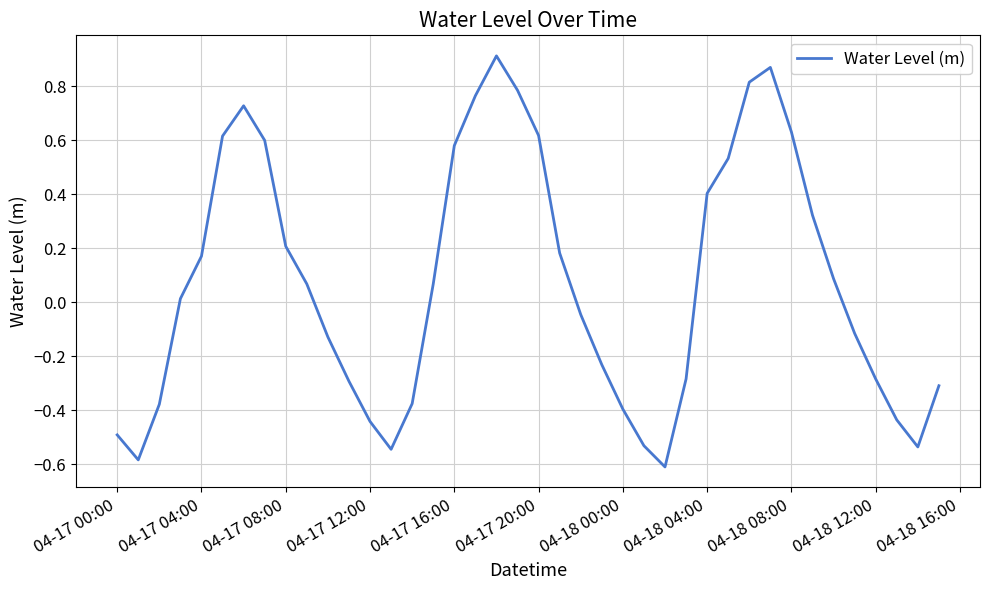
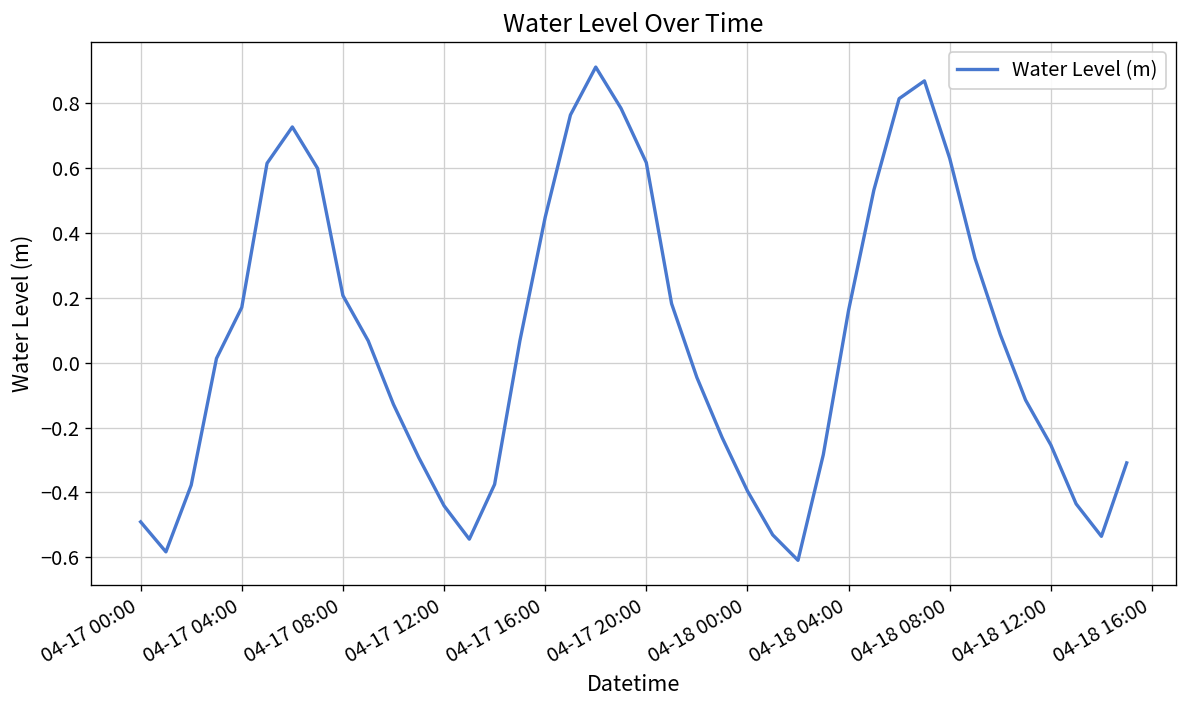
04-17 16:00: 0.58 -> 0.45
04-18 04:00: 0.40 -> 0.16
04-18 12:00: -0.28 -> -0.25
